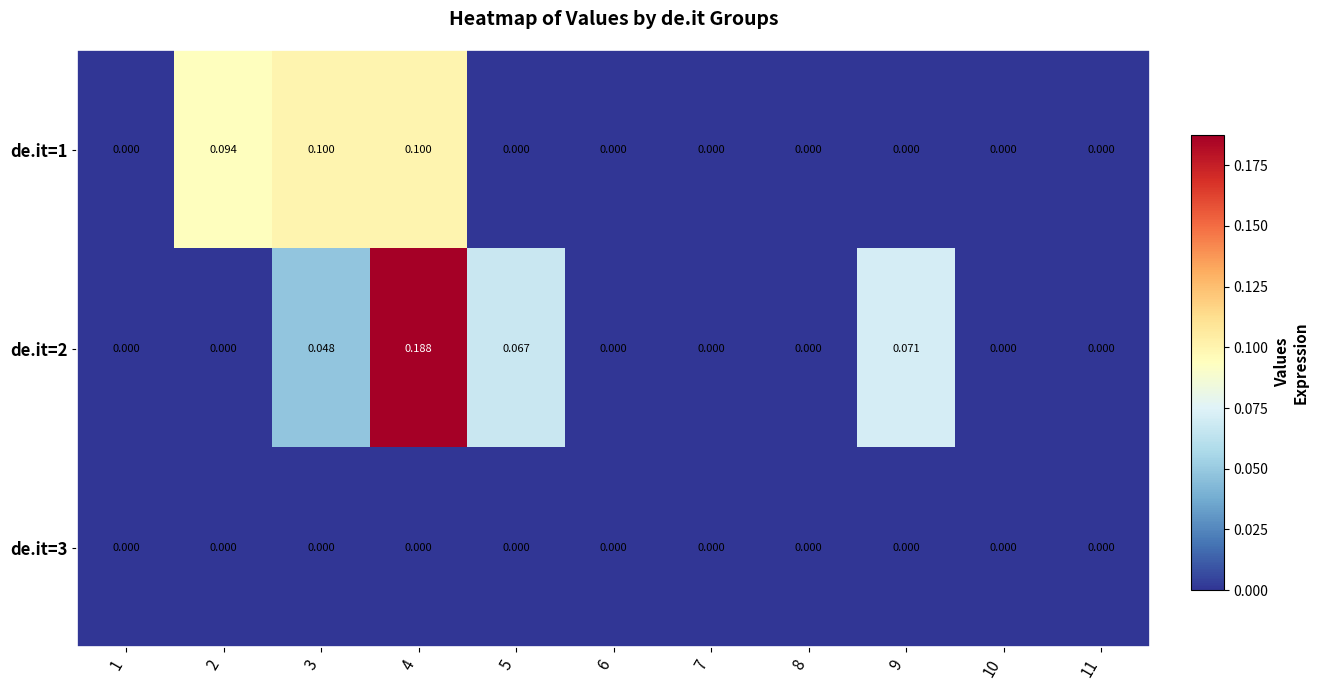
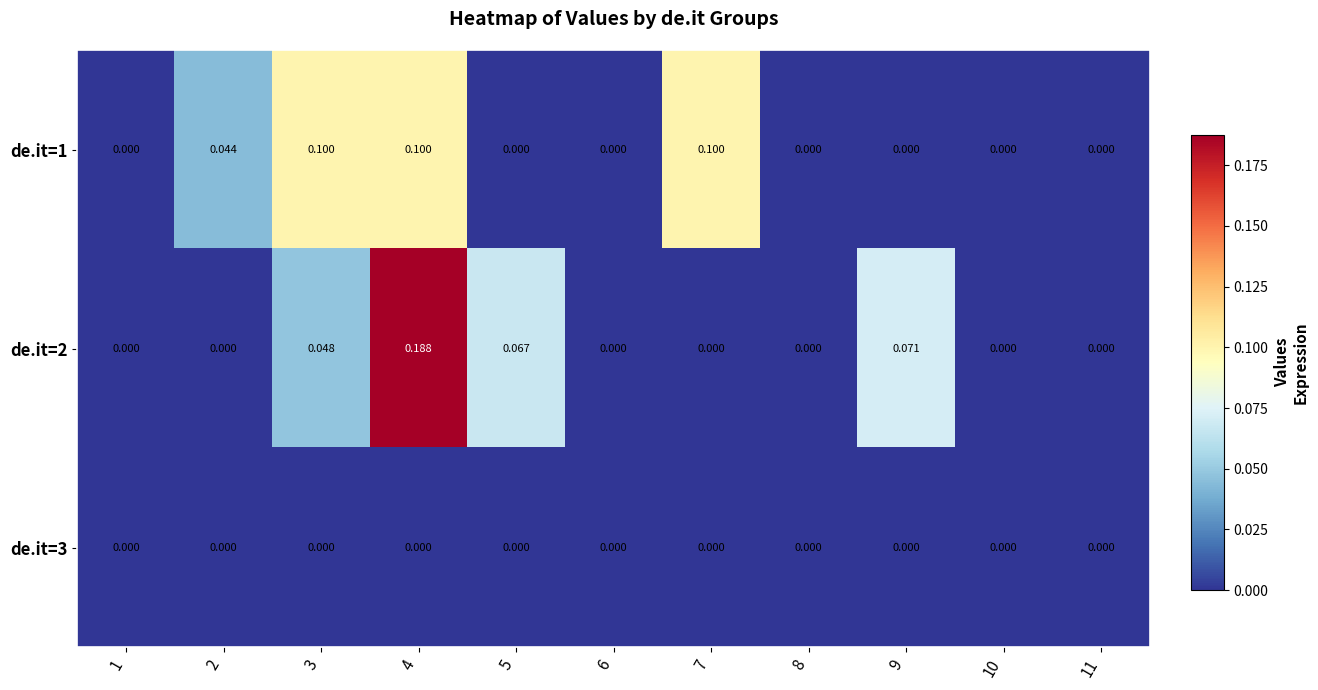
de.it=1, 2: 0.094 -> 0.044
de.it=1, 7: 0.000 -> 0.100
